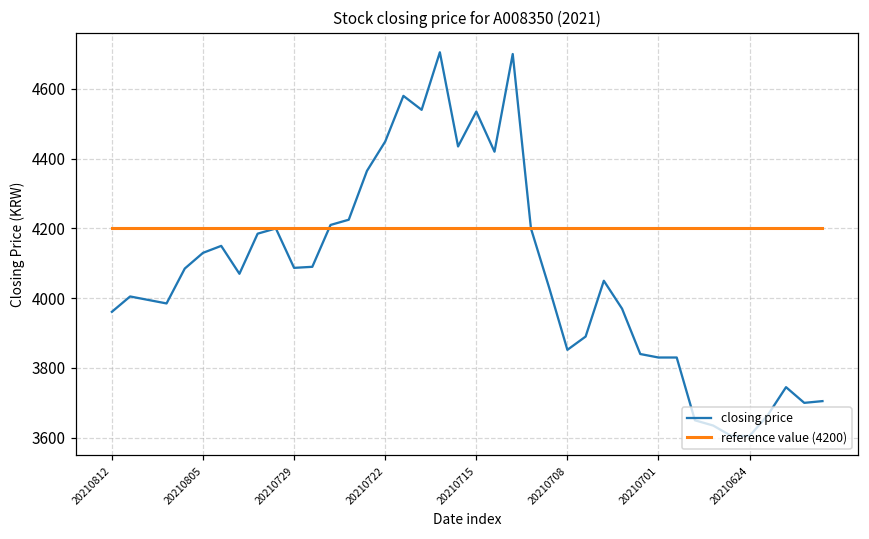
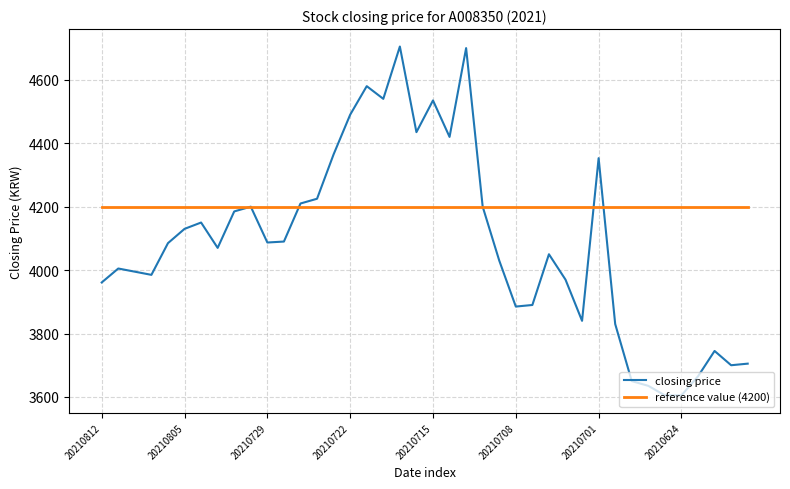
closing price, 20210722: 4450 -> 4490
closing price, 20210708: 3850 -> 3890
closing price, 20210701: 3830 -> 4350
